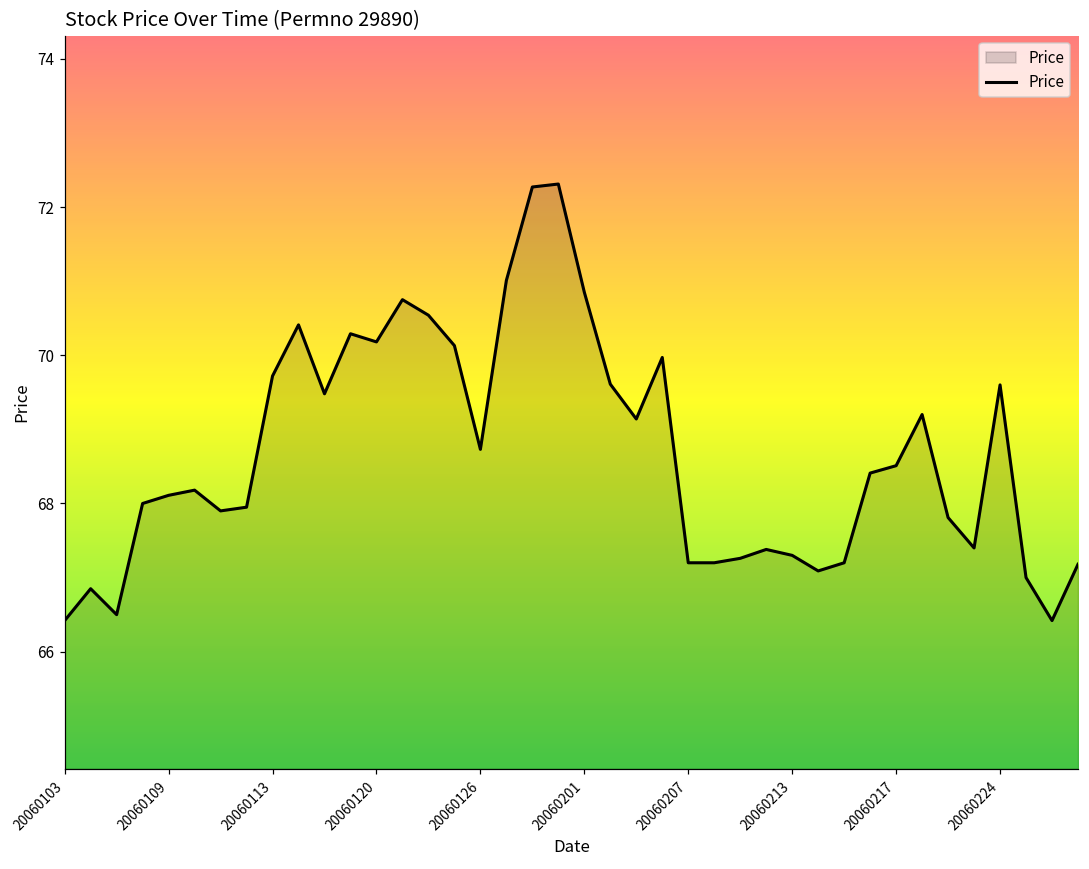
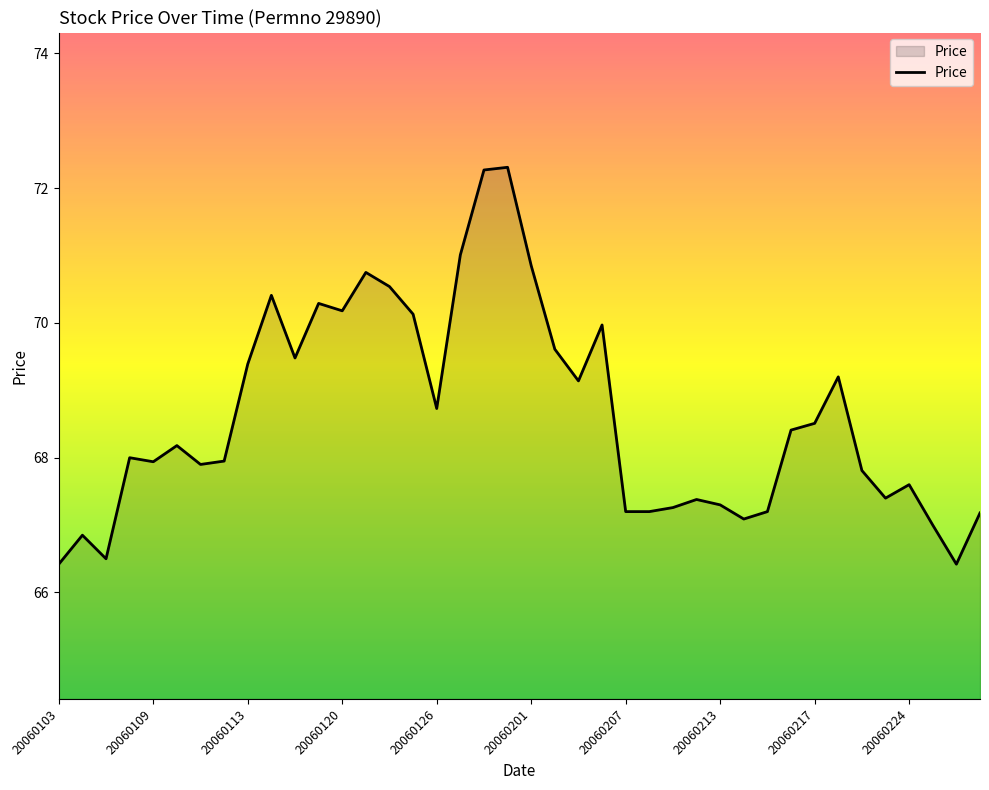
20060109: 68.1 -> 67.9
20060113: 69.7 -> 69.4
20060224: 69.6 -> 67.6
